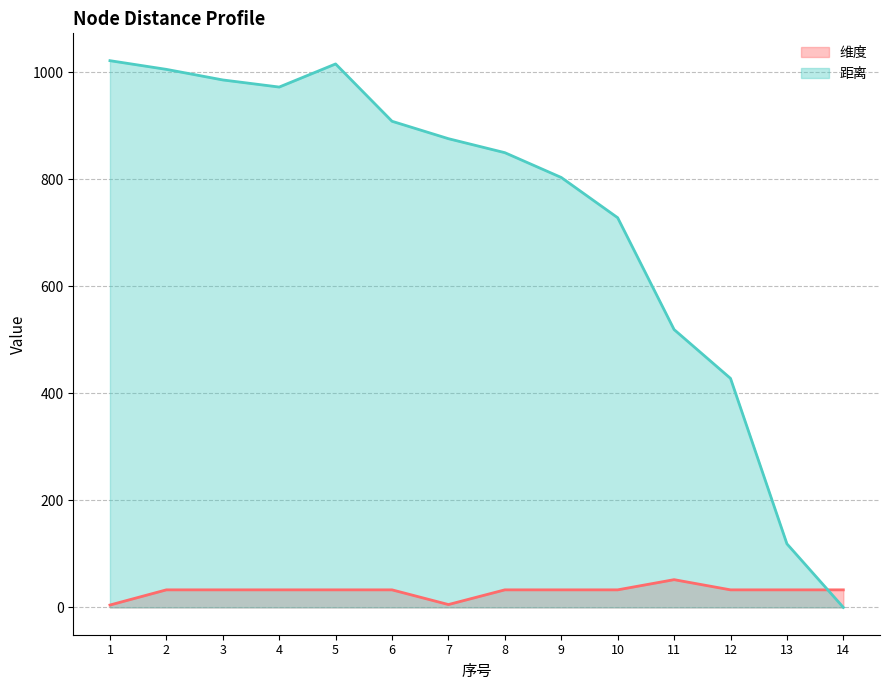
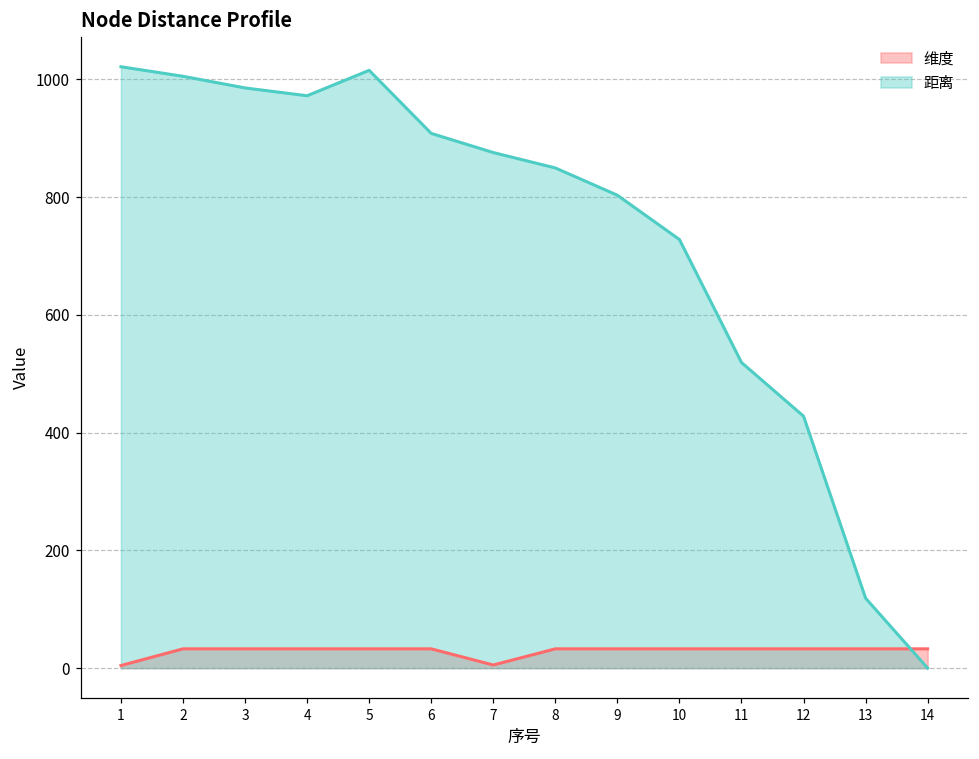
维度, 11: 50 -> 30
